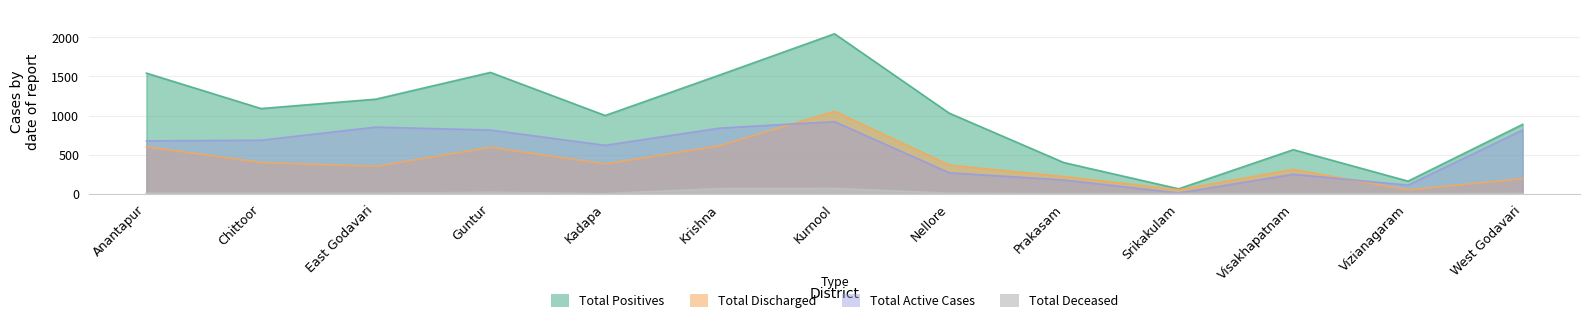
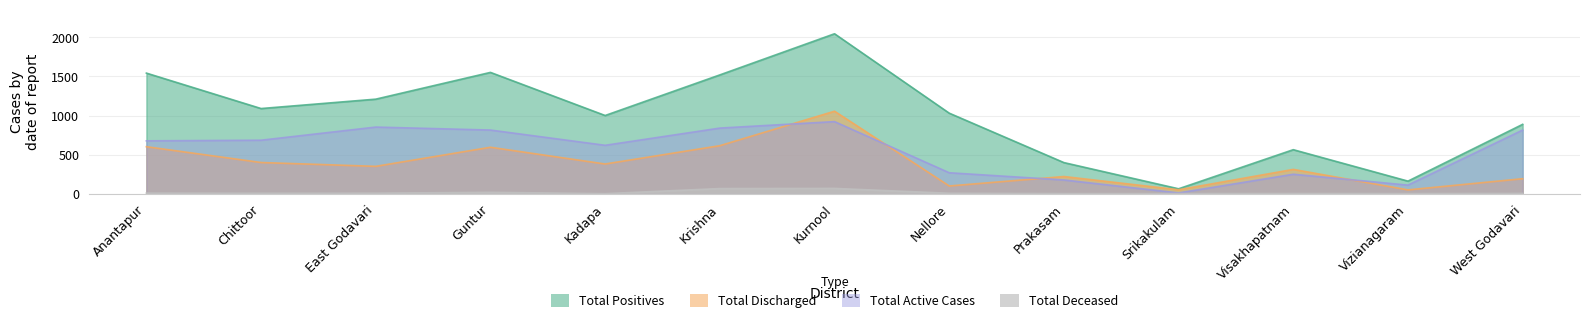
Total Discharged, Nellore: 400 -> 100
